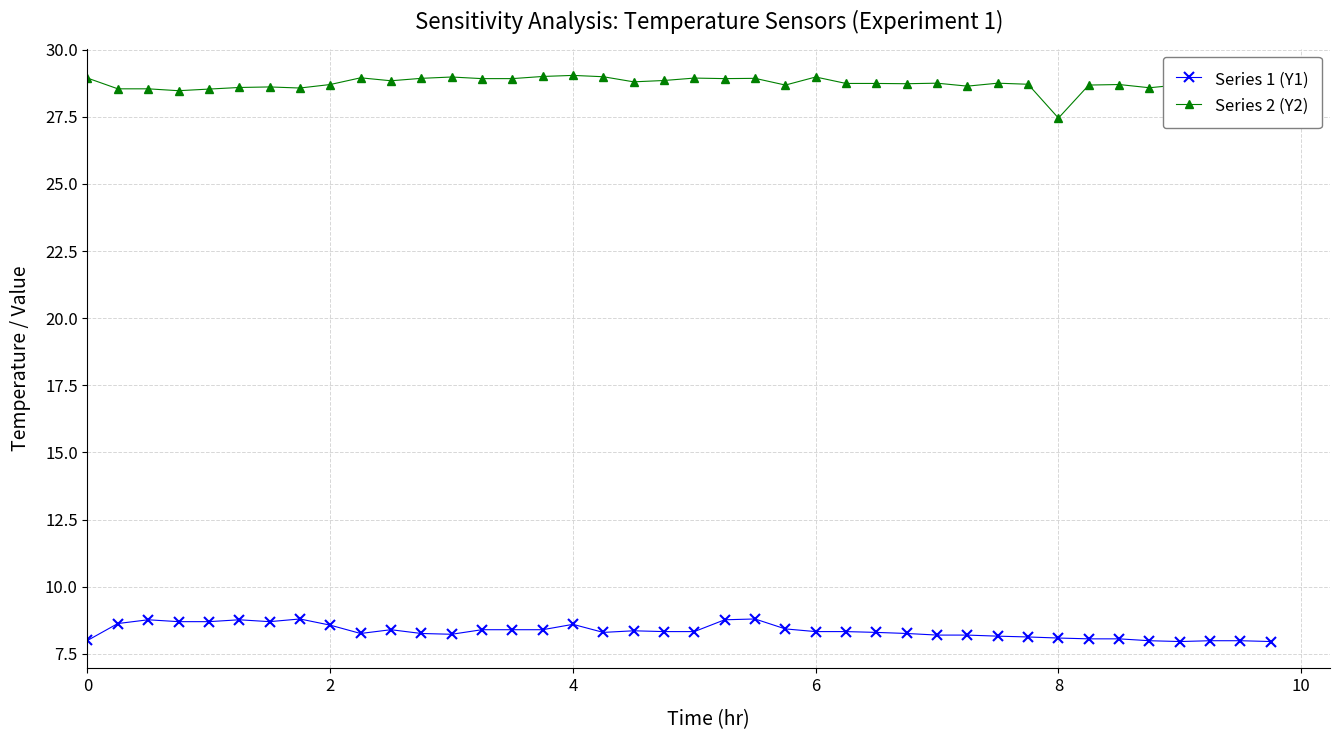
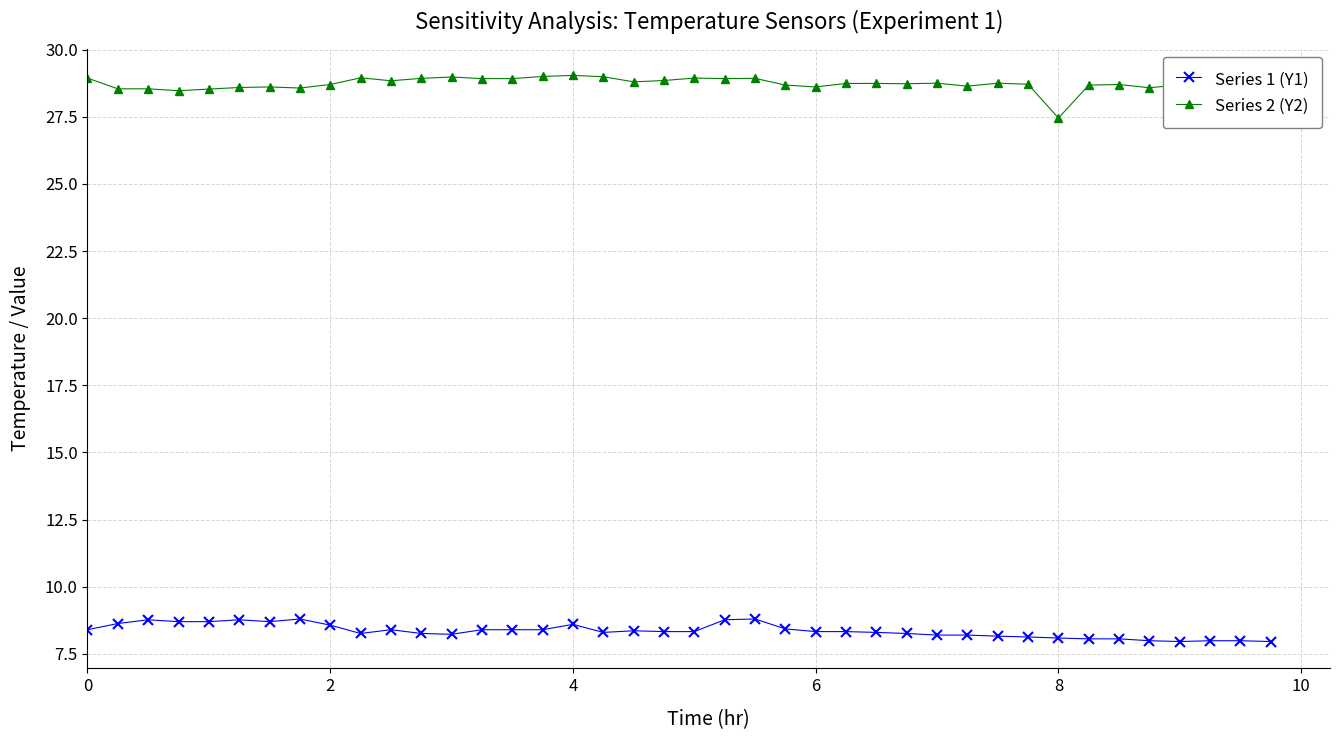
Series 1 (Y1), 0: 8.0 -> 8.4
Series 2 (Y2), 6: 29.0 -> 28.6
